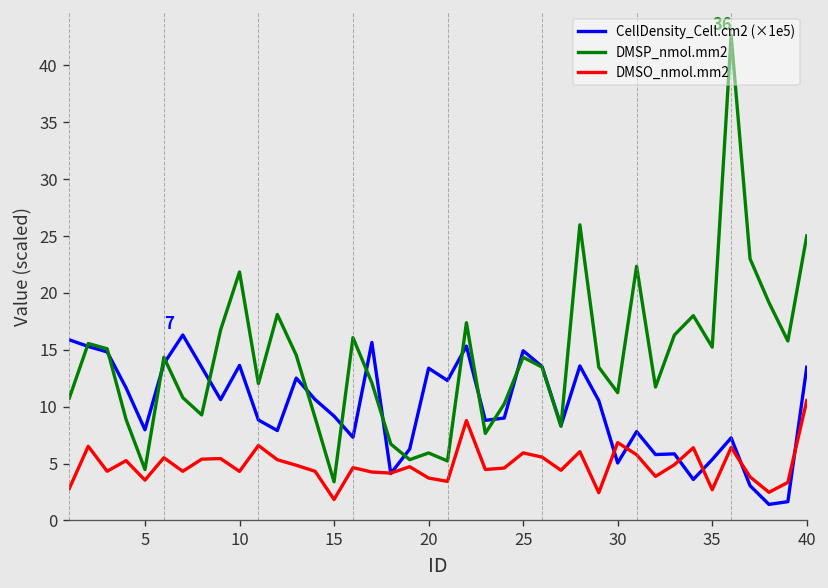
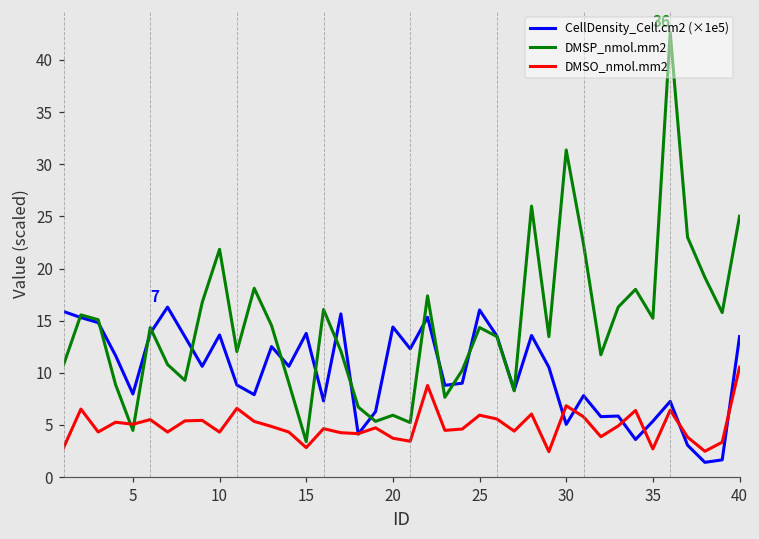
DMSO_nmol.mm2, 5: 4 -> 5
CellDensity_Cell.cm2 (×1e5), 15: 9 -> 14
DMSO_nmol.mm2, 15: 2 -> 3
CellDensity_Cell.cm2 (×1e5), 20: 13 -> 14
CellDensity_Cell.cm2 (×1e5), 25: 15 -> 16
DMSP_nmol.mm2, 30: 11 -> 31
